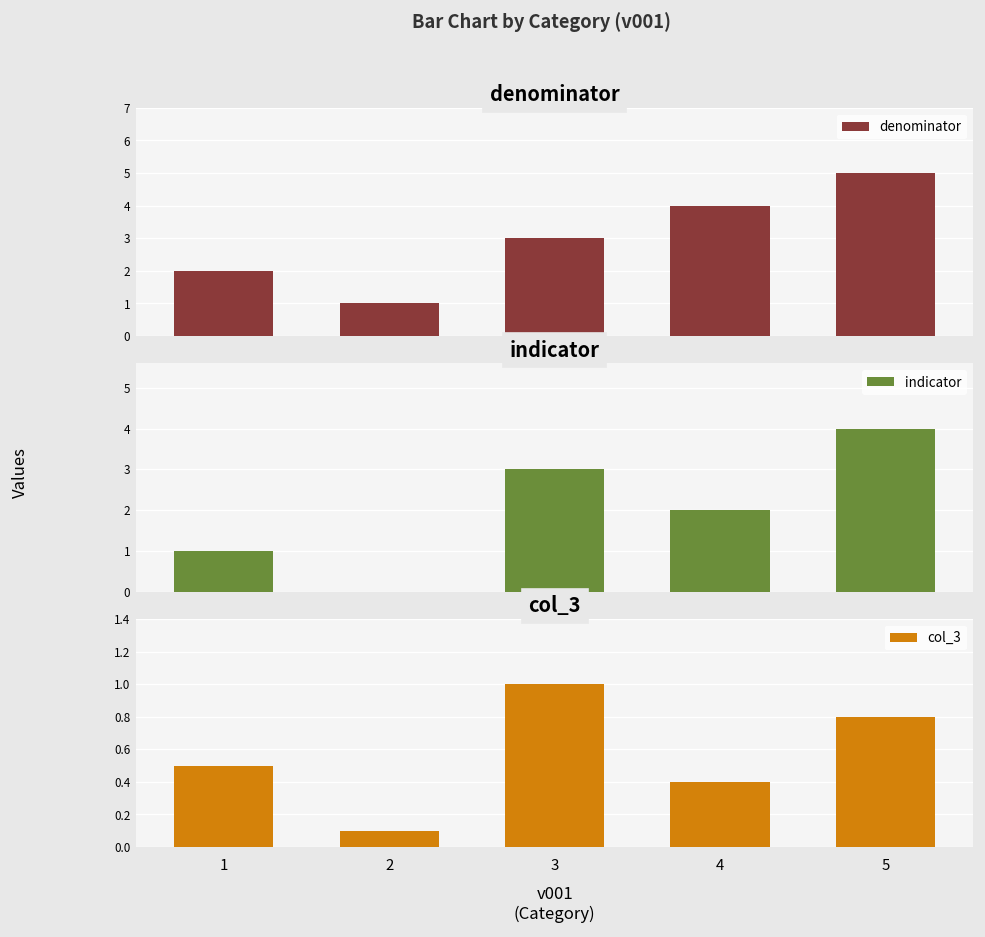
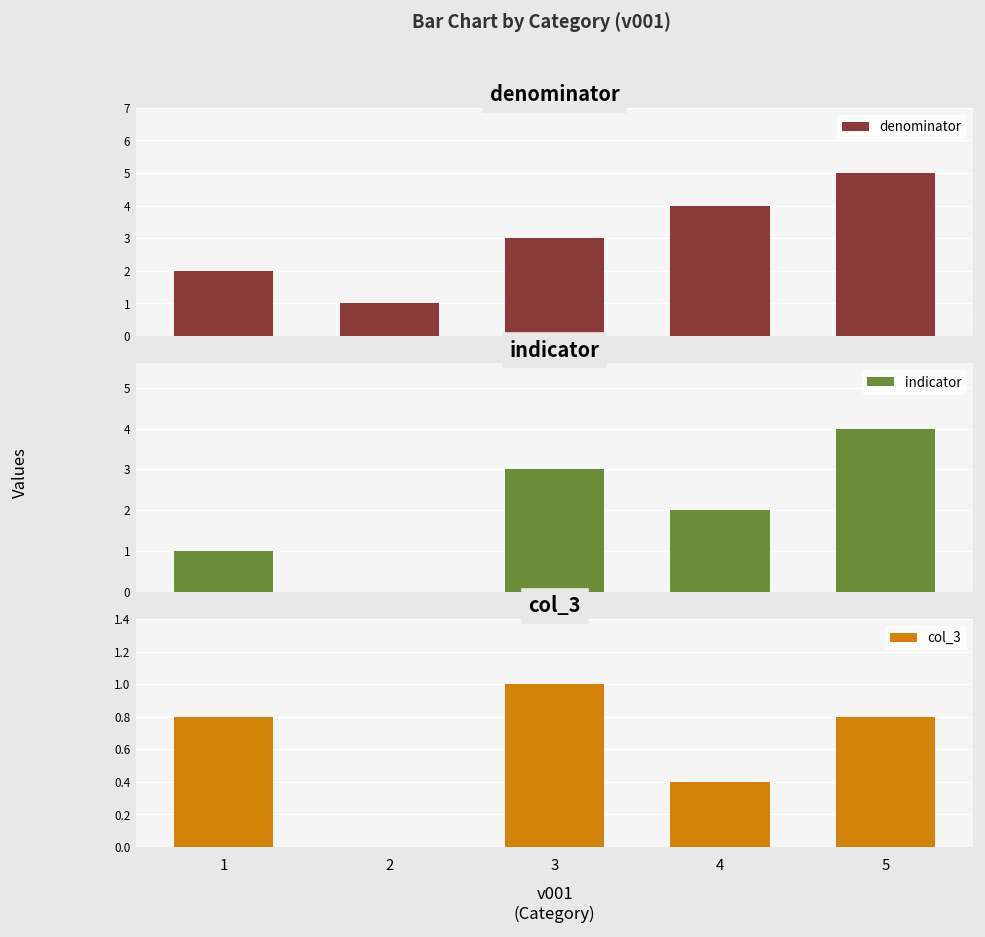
col_3, 1: 0.5 -> 0.8
col_3, 2: 0.1 -> 0.0
